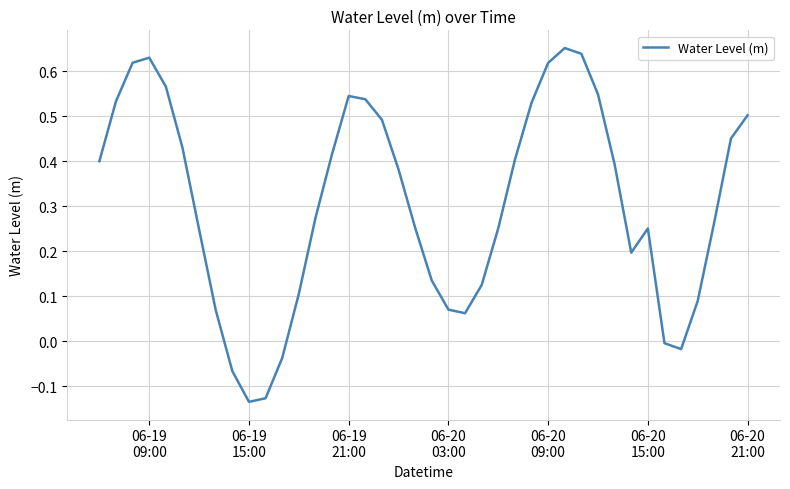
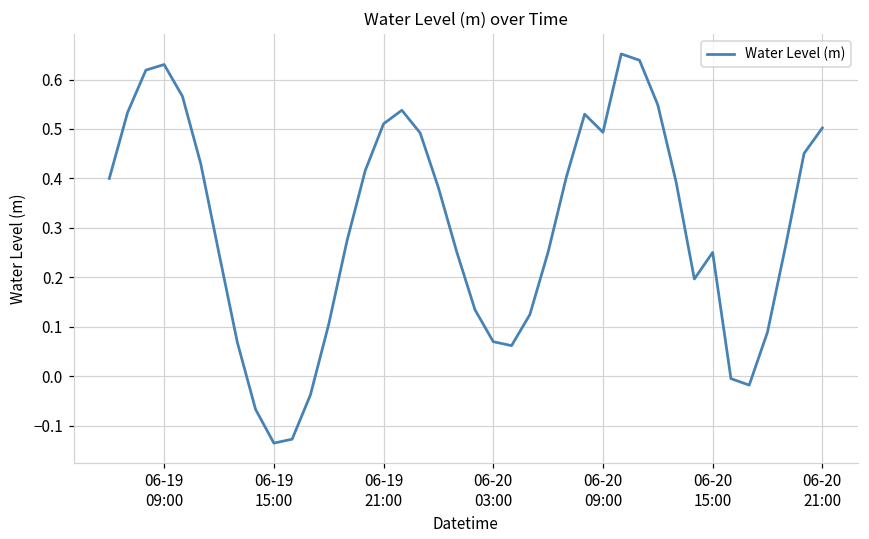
06-19 21:00: 0.55 -> 0.51
06-20 09:00: 0.62 -> 0.49
